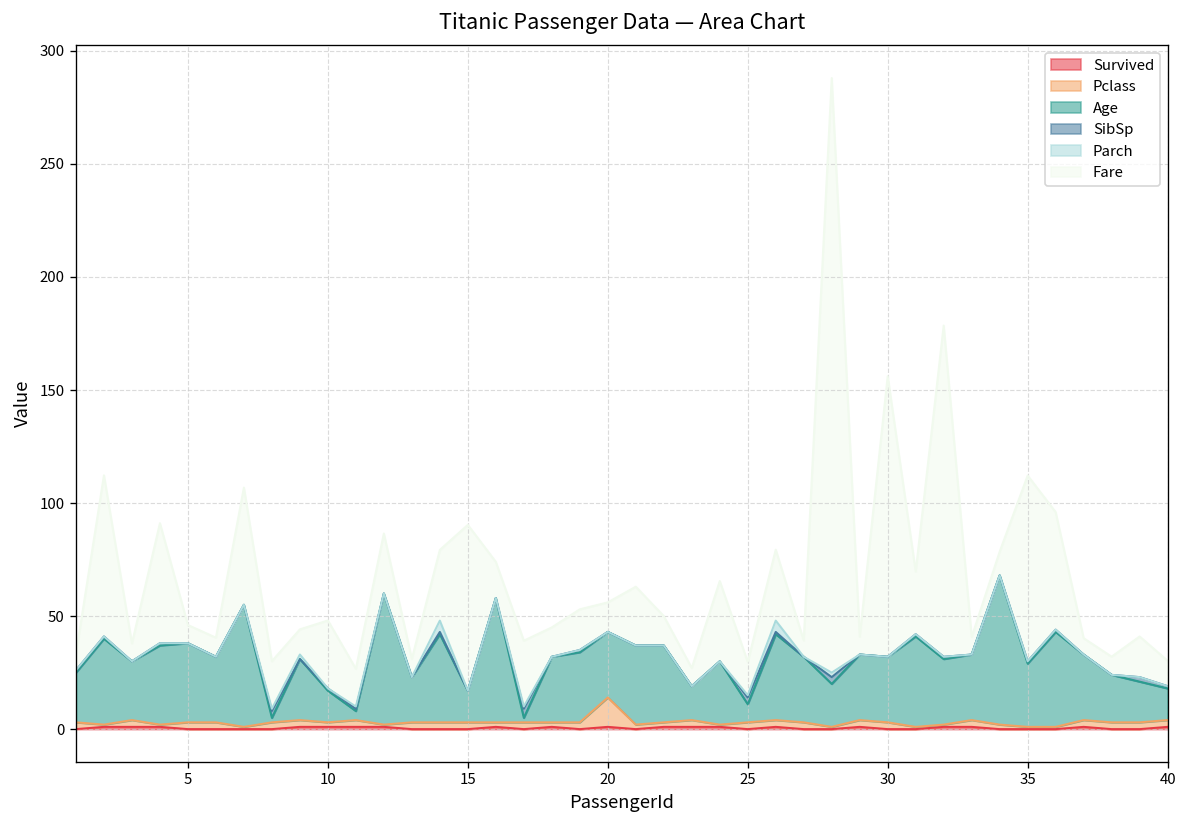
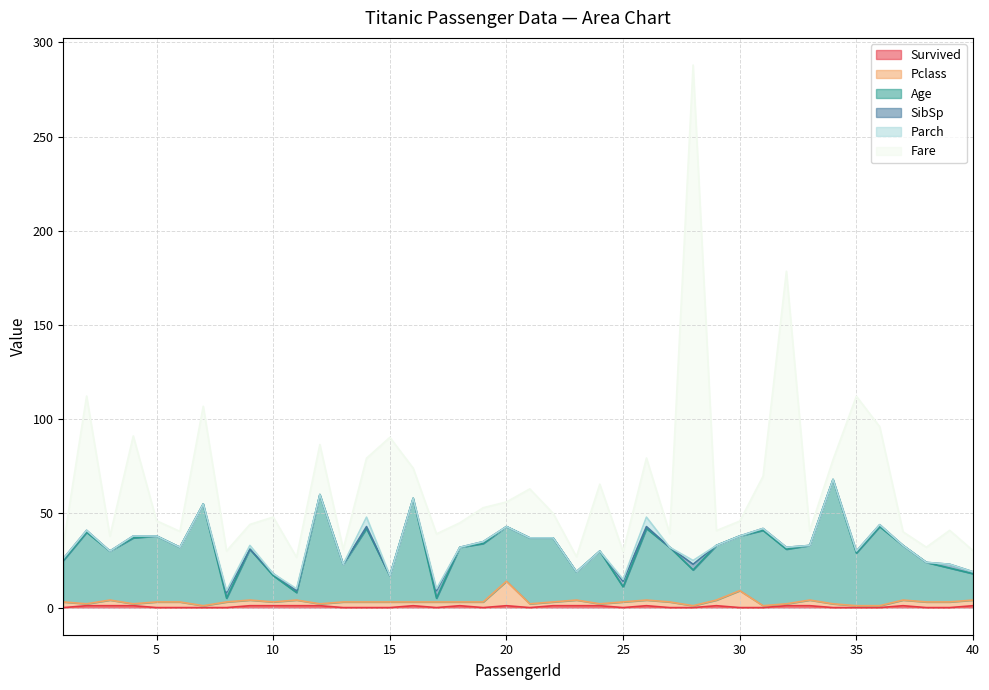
Pclass, 30: 3 -> 9
Fare, 30: 124 -> 8
